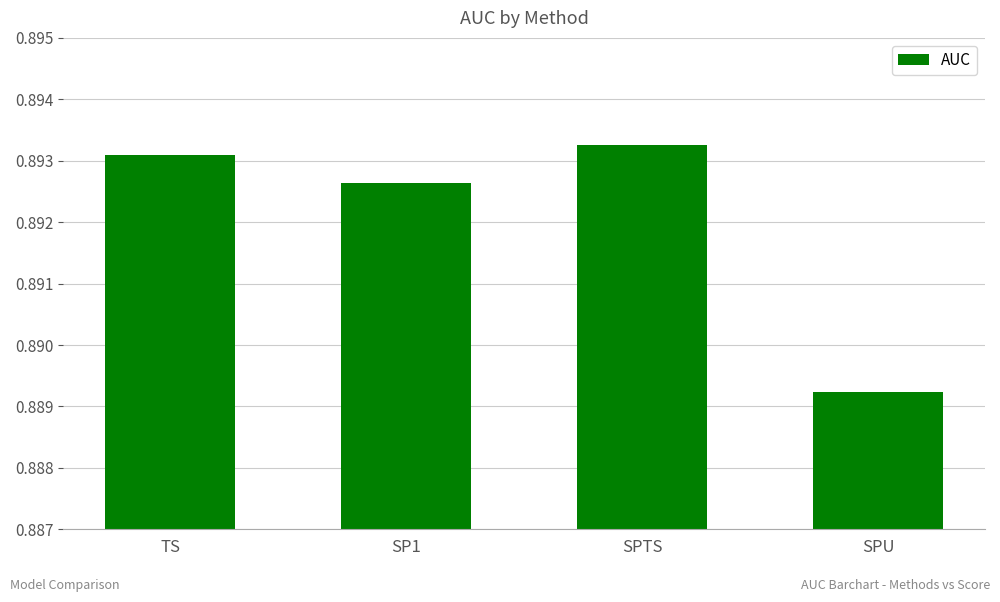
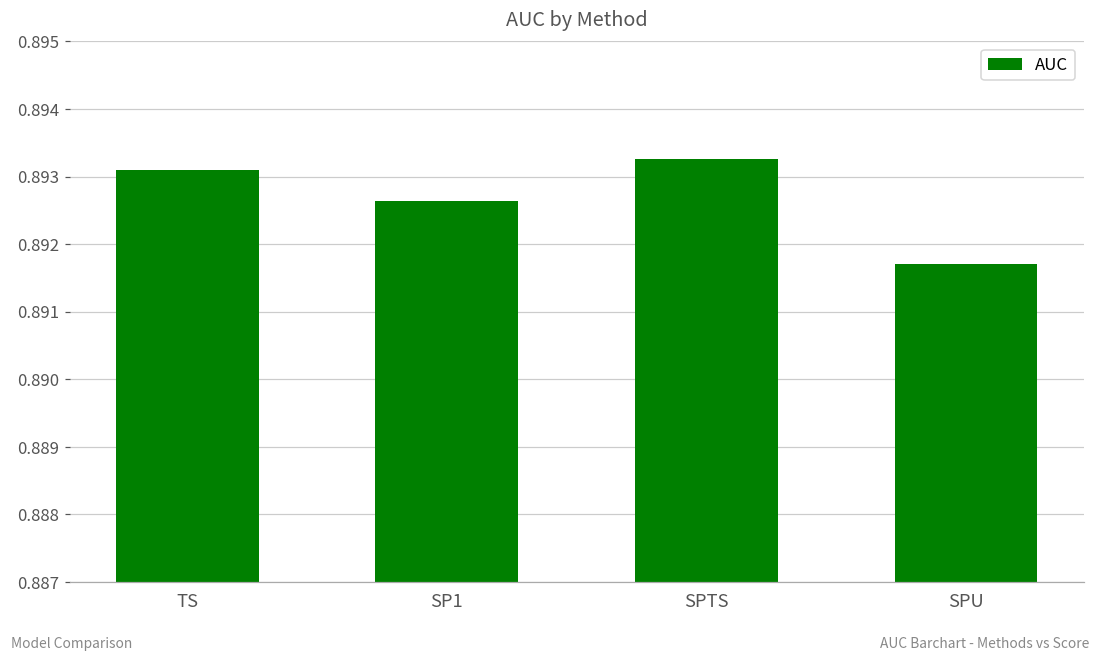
SPU: 0.8892 -> 0.8917
